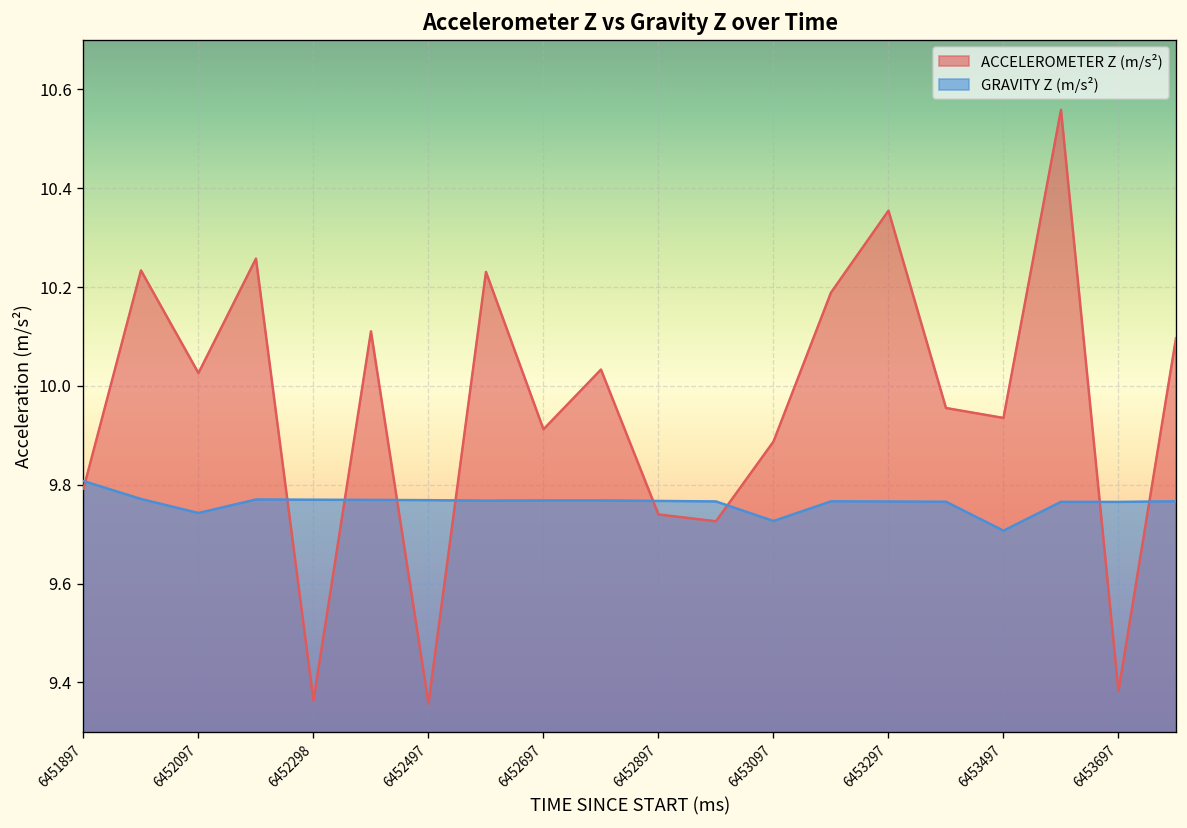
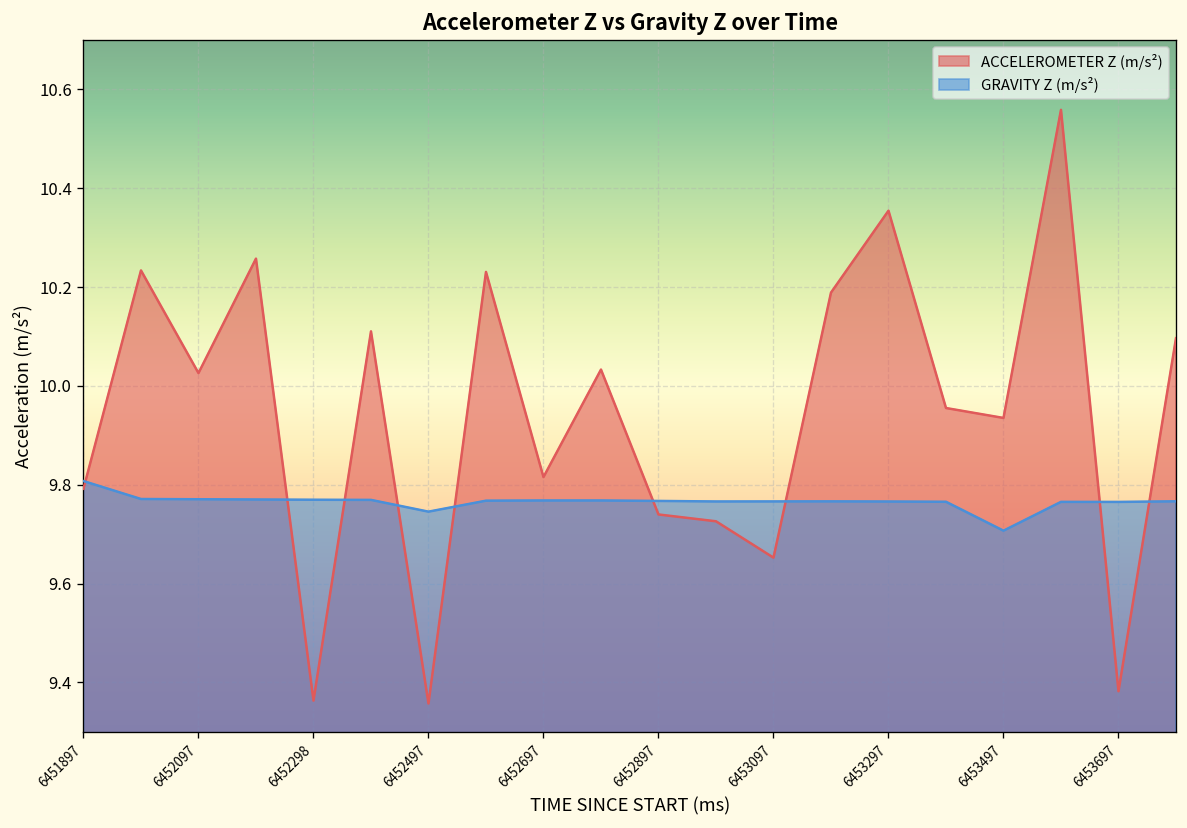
GRAVITY Z (m/s²), 6452097: 9.74 -> 9.77
GRAVITY Z (m/s²), 6452497: 9.77 -> 9.75
ACCELEROMETER Z (m/s²), 6452697: 9.91 -> 9.82
ACCELEROMETER Z (m/s²), 6453097: 9.89 -> 9.65
GRAVITY Z (m/s²), 6453097: 9.73 -> 9.77
